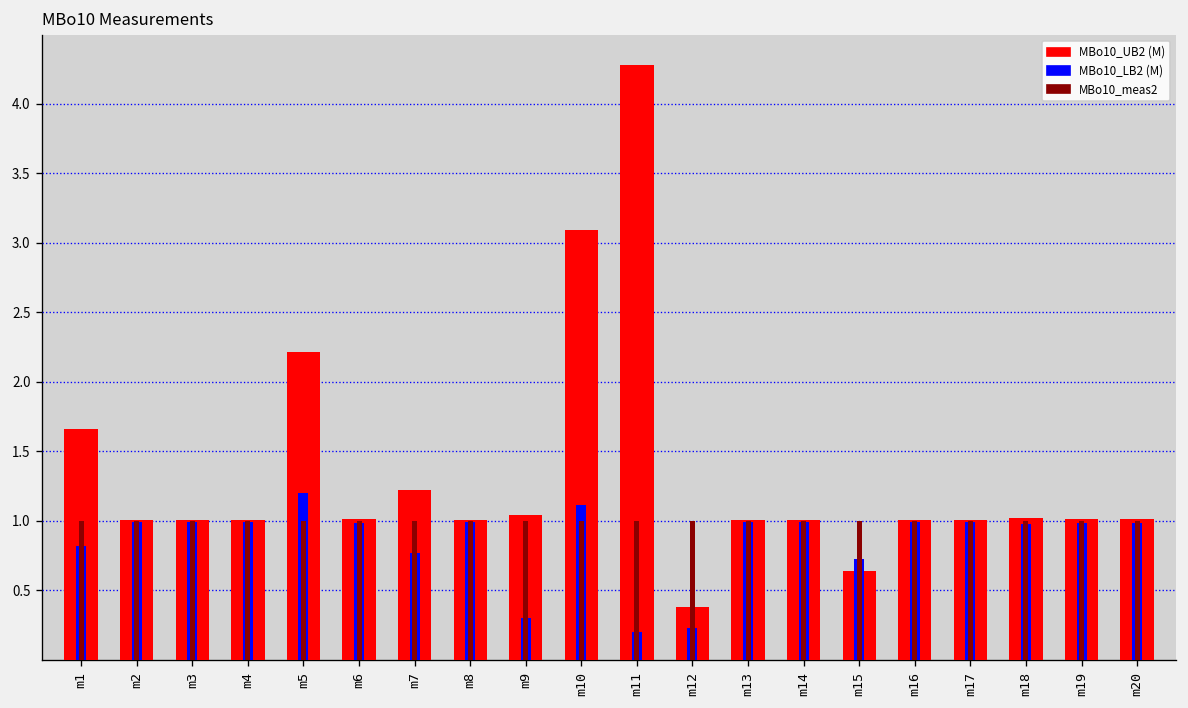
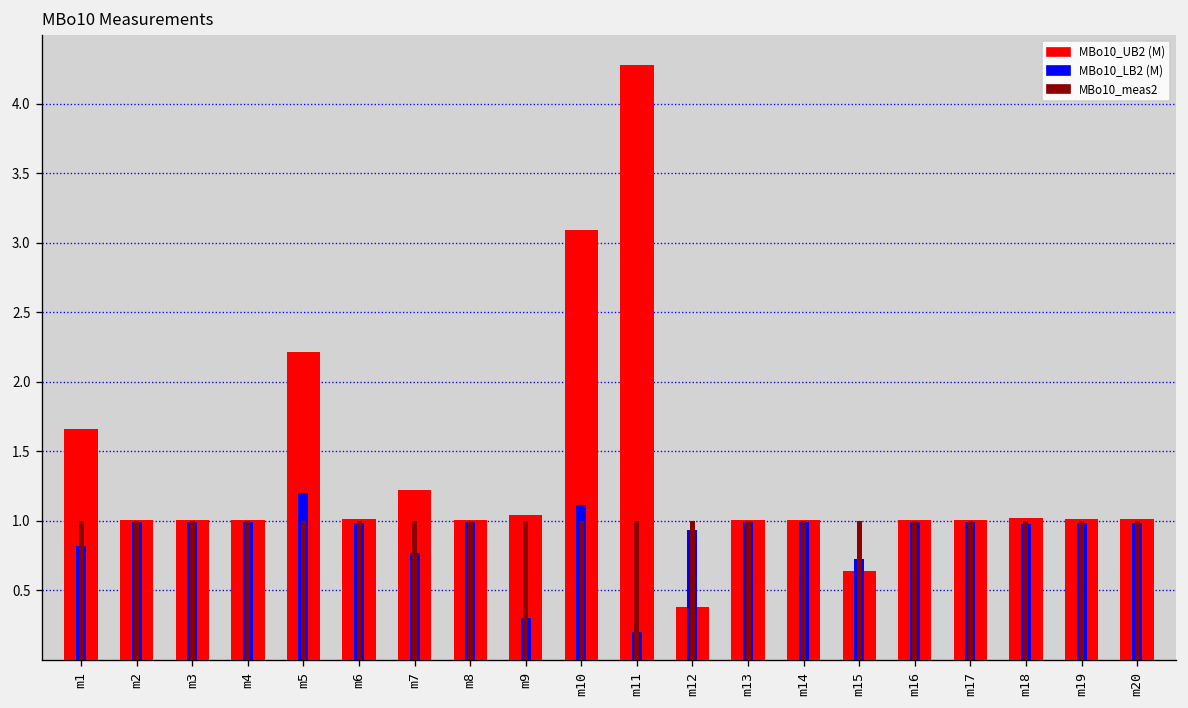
MBo10_LB2 (M), m12: 0.23 -> 0.94
